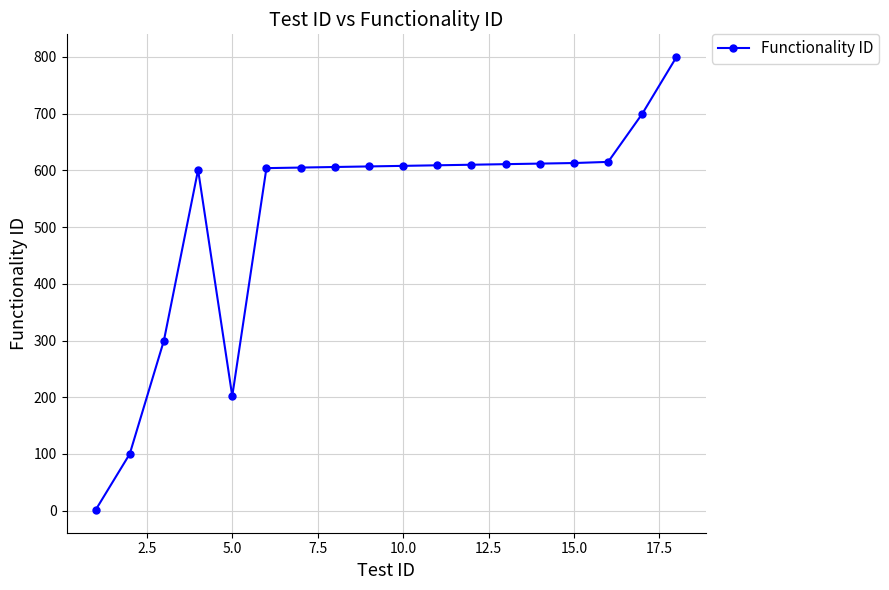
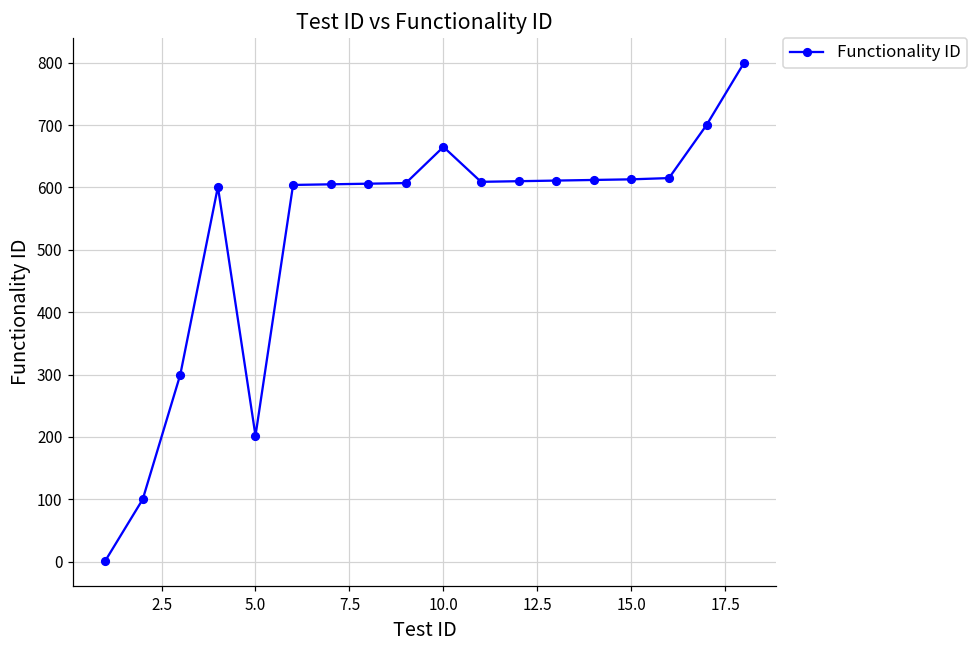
10.0: 610 -> 670
